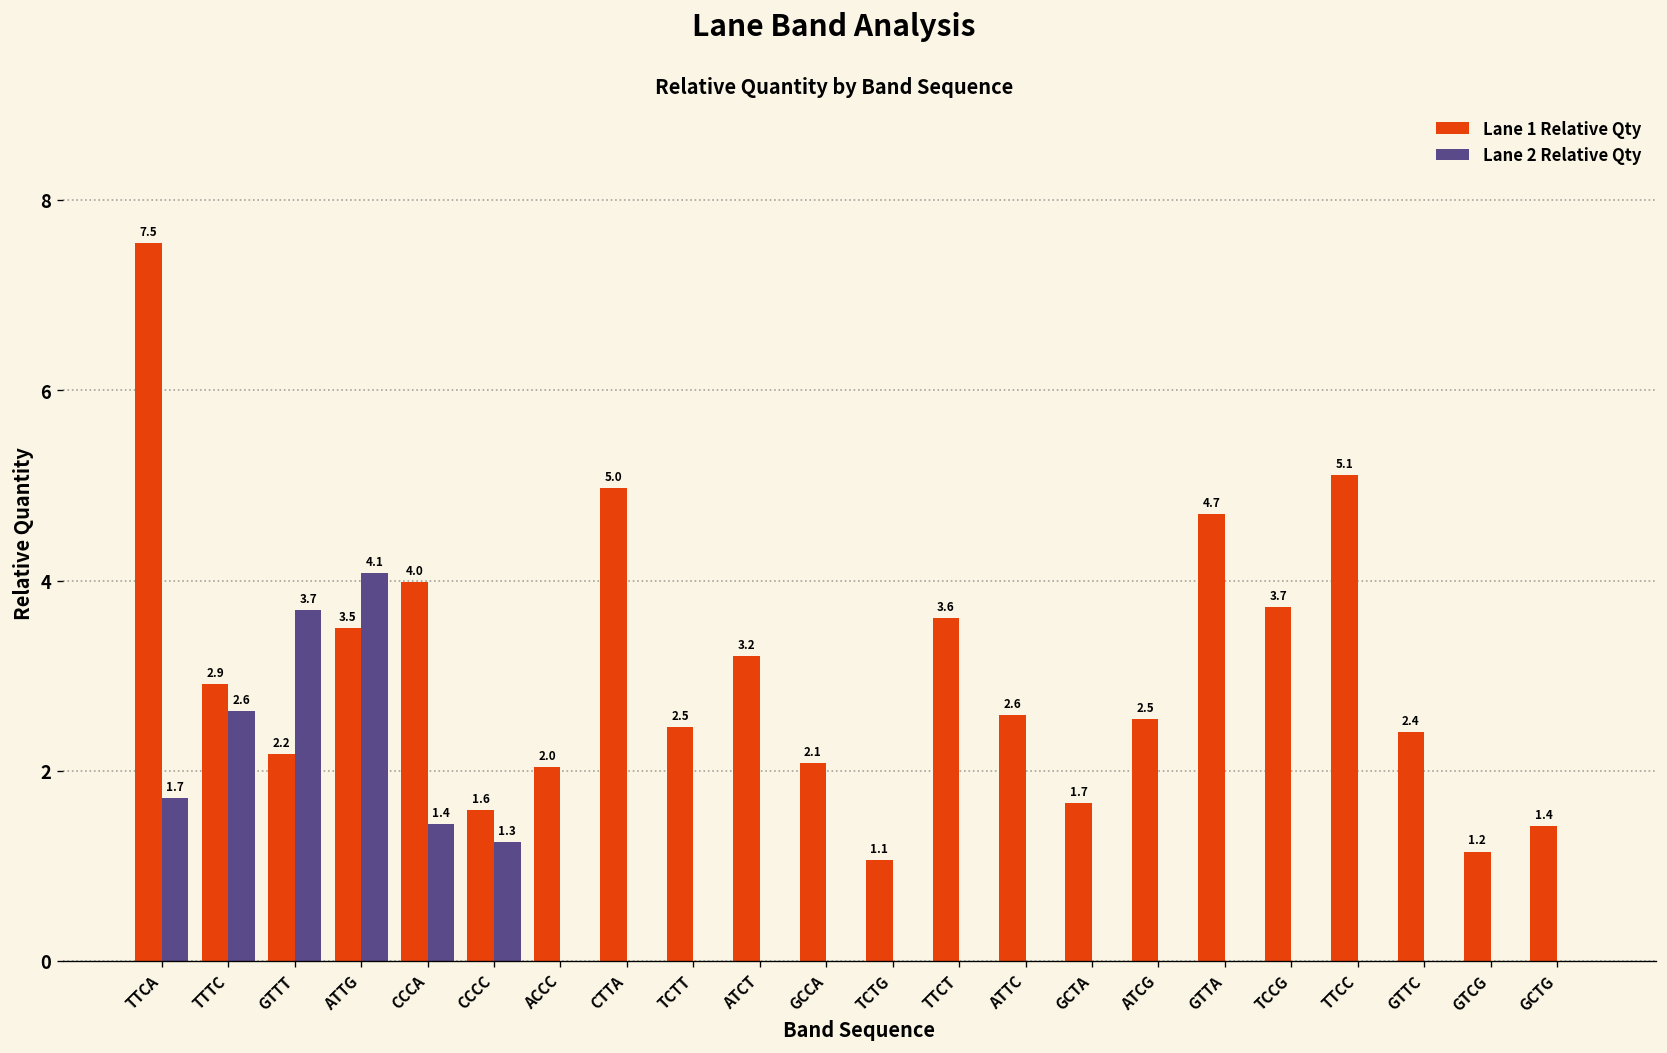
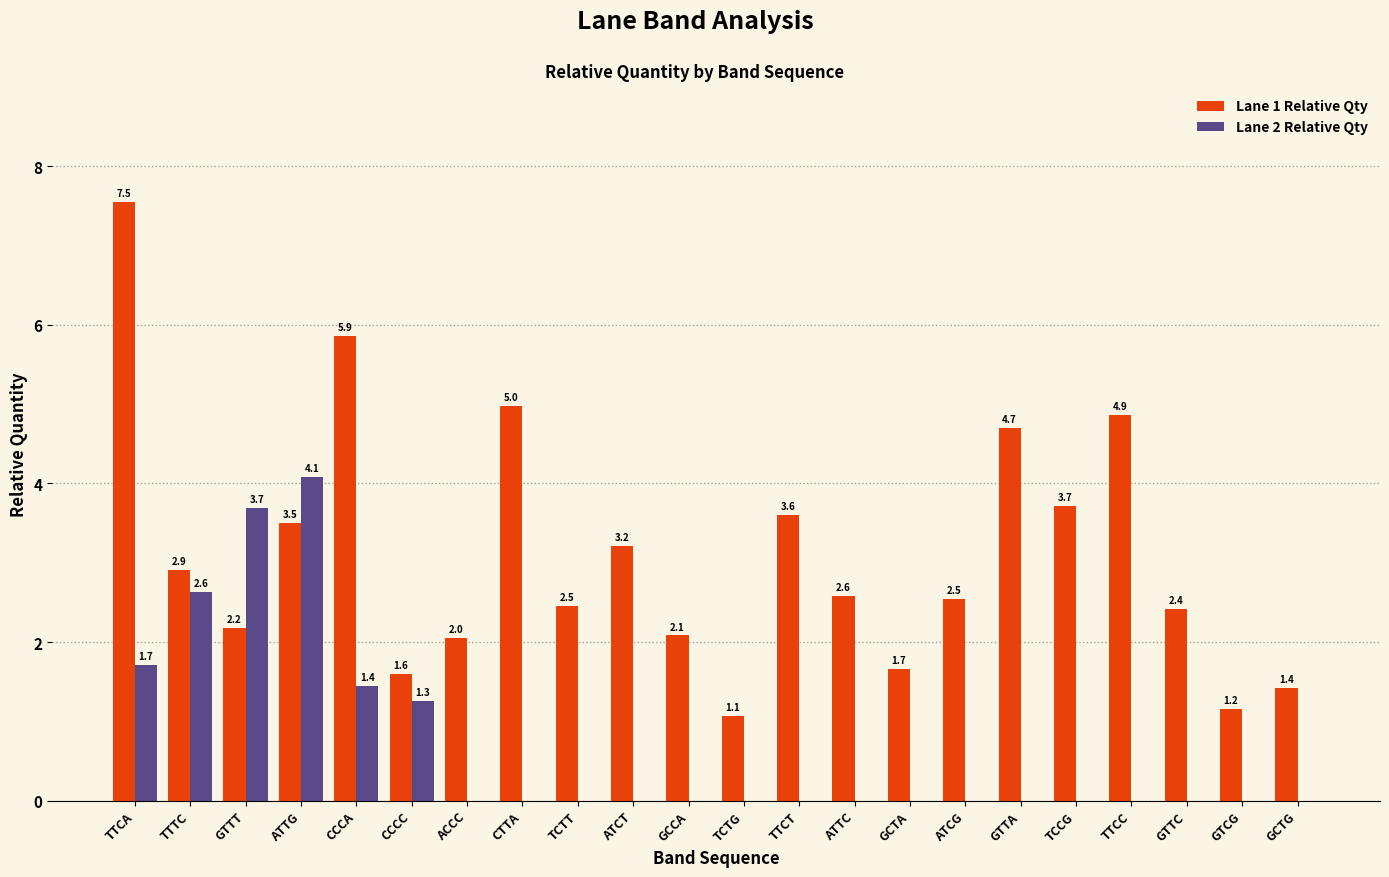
Lane 1 Relative Qty, CCCA: 4.0 -> 5.9
Lane 1 Relative Qty, TTCC: 5.1 -> 4.9
